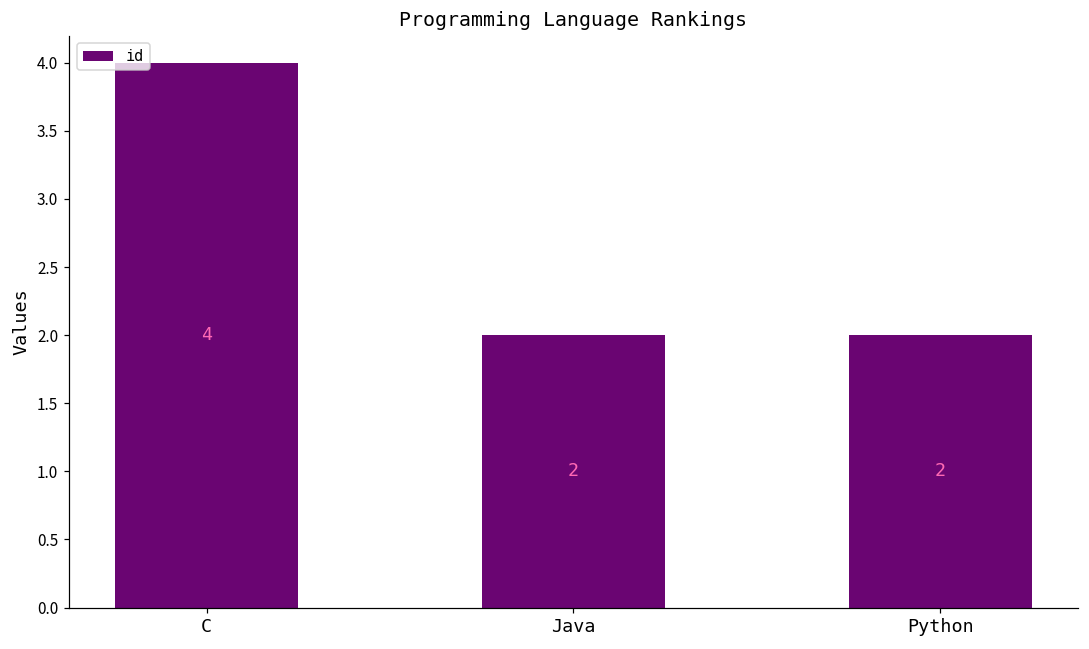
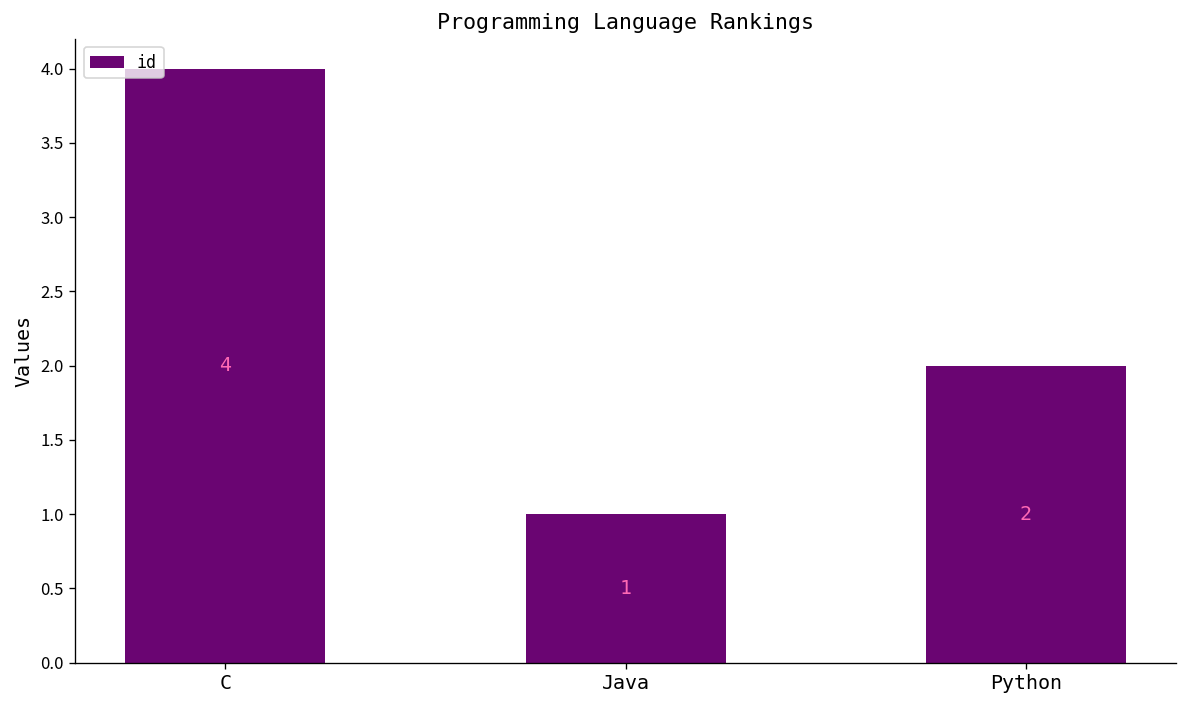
Java: 2 -> 1
